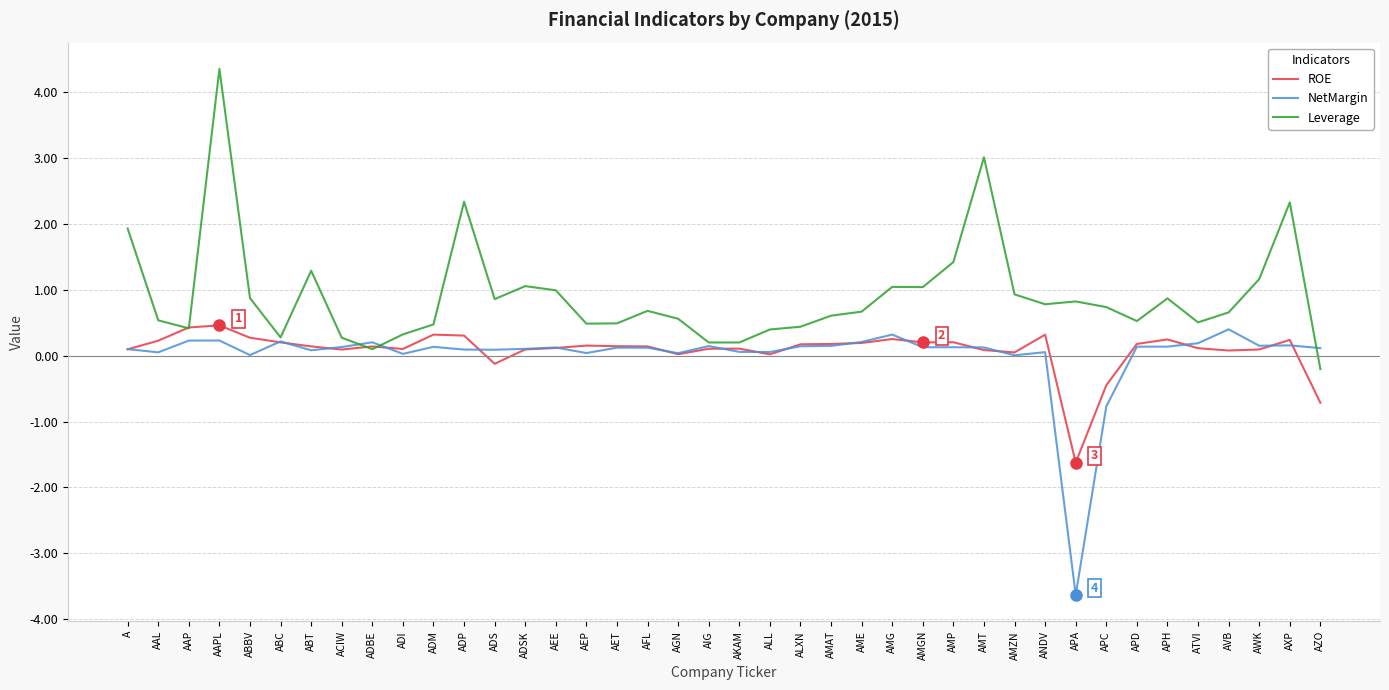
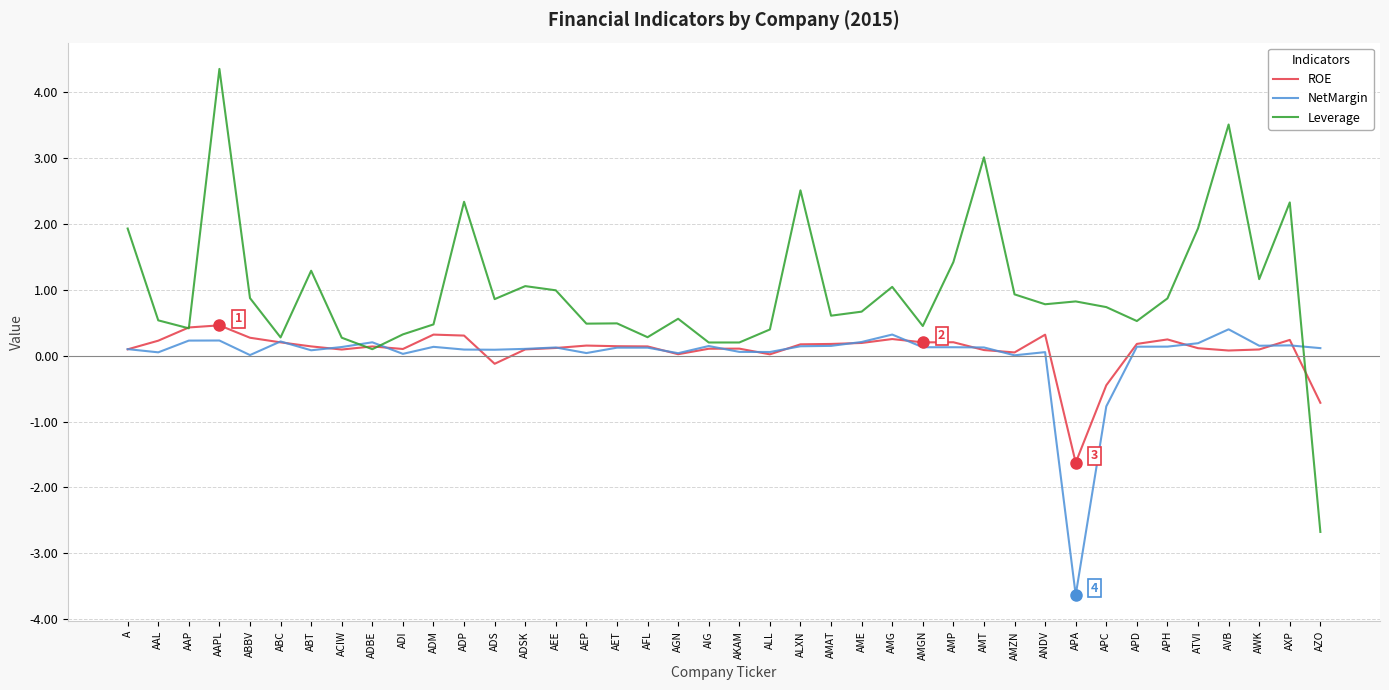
Leverage, AFL: 0.7 -> 0.3
Leverage, ALXN: 0.4 -> 2.5
Leverage, AMGN: 1.0 -> 0.5
Leverage, ATVI: 0.5 -> 1.9
Leverage, AVB: 0.7 -> 3.5
Leverage, AZO: -0.2 -> -2.7
